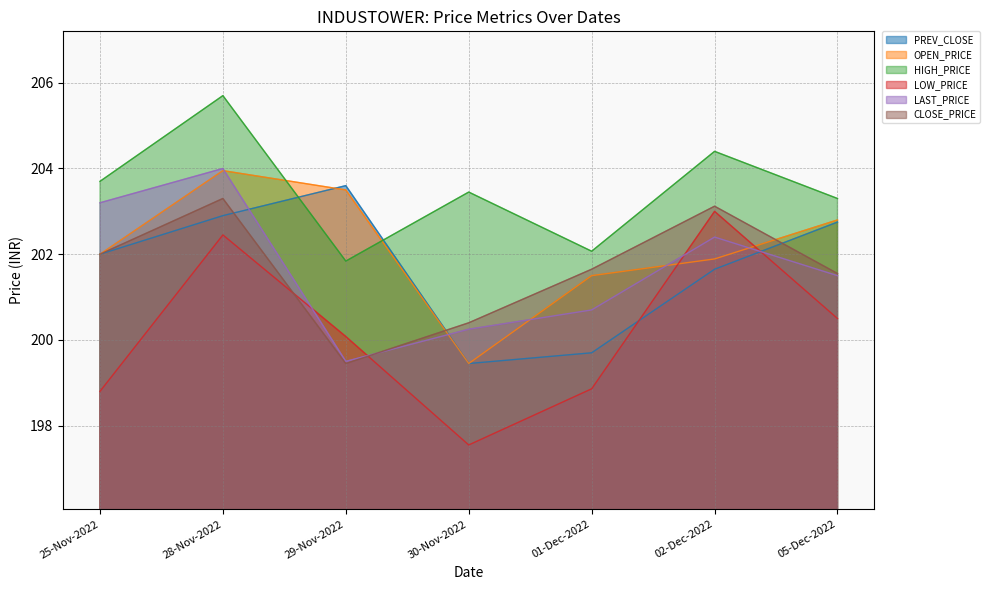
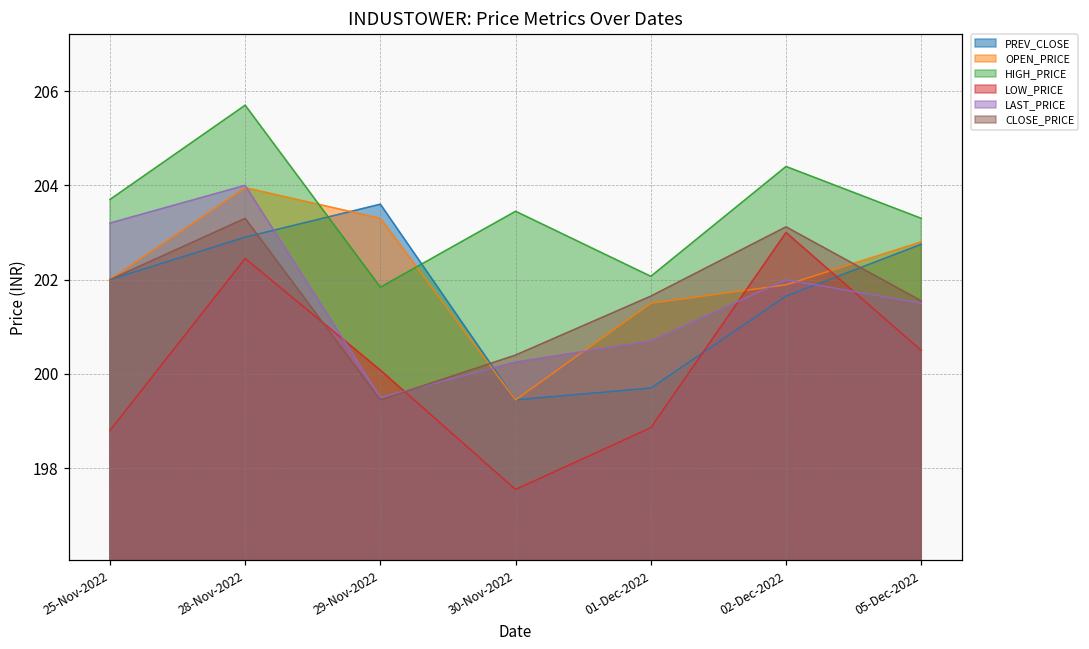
OPEN_PRICE, 29-Nov-2022: 203.5 -> 203.3
LAST_PRICE, 02-Dec-2022: 202.4 -> 202.0
